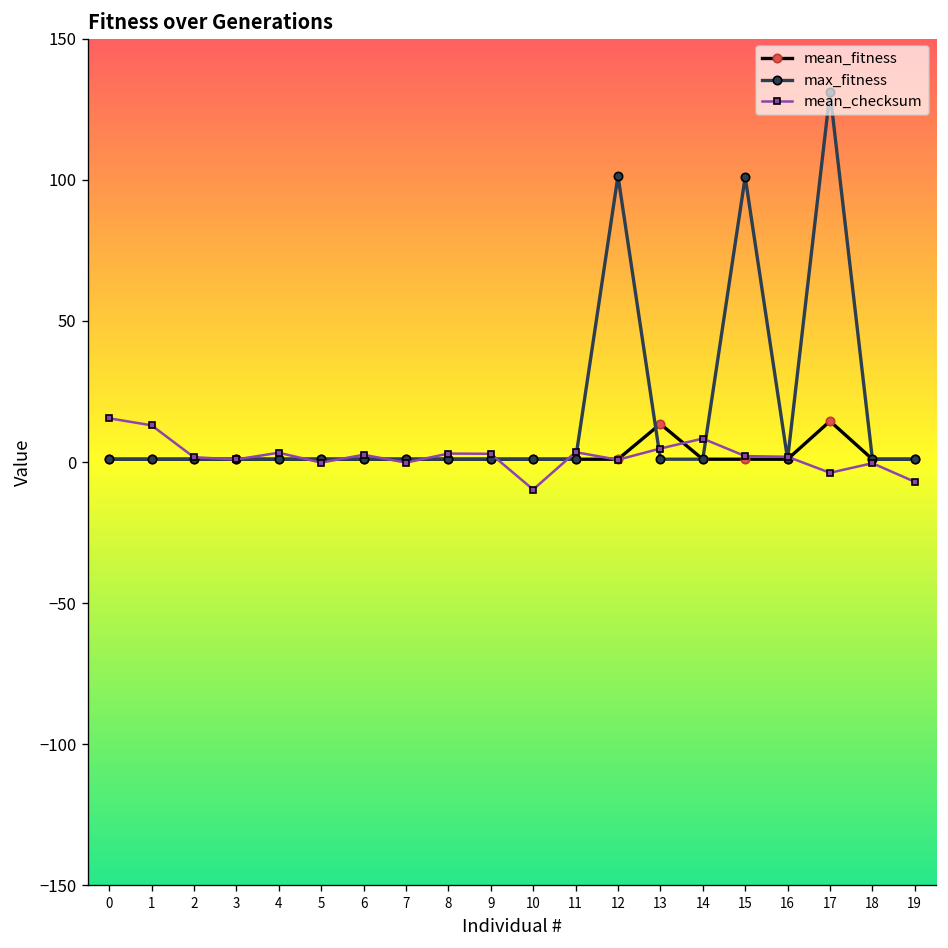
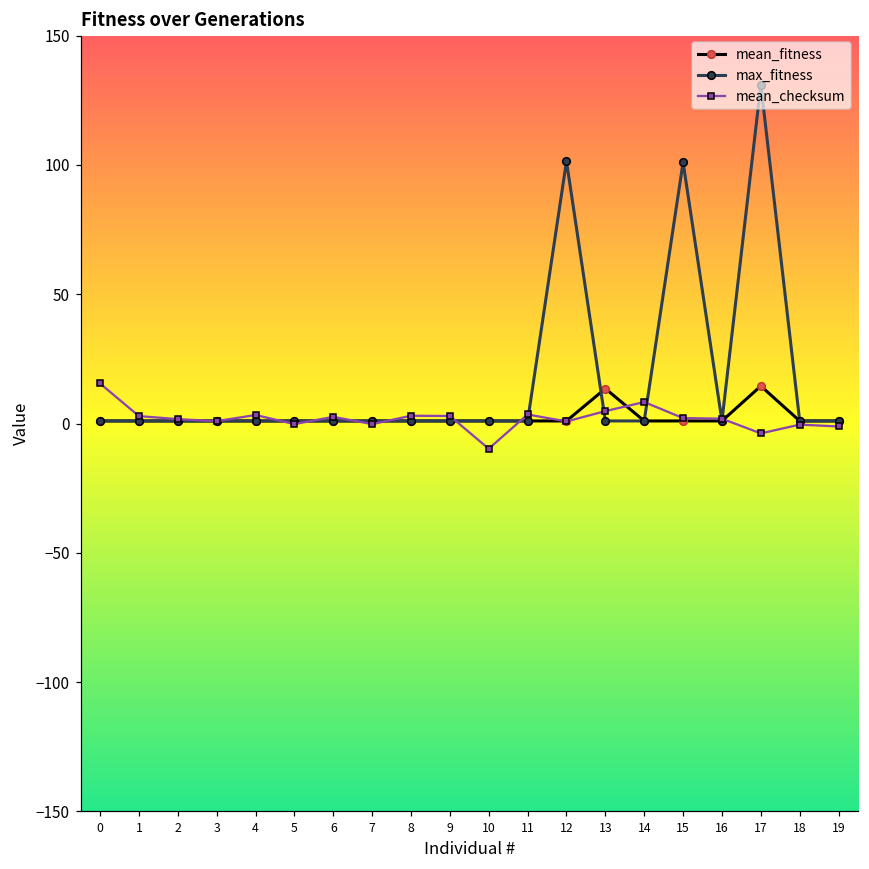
mean_checksum, 1: 13 -> 3
mean_checksum, 19: -7 -> -1
